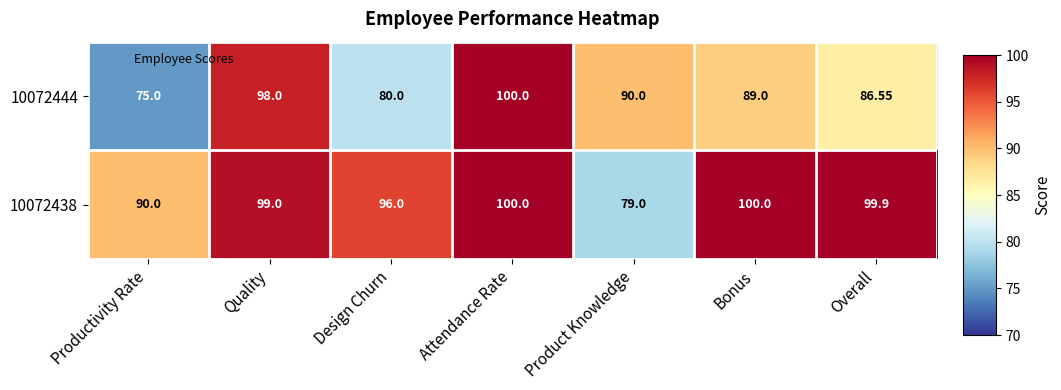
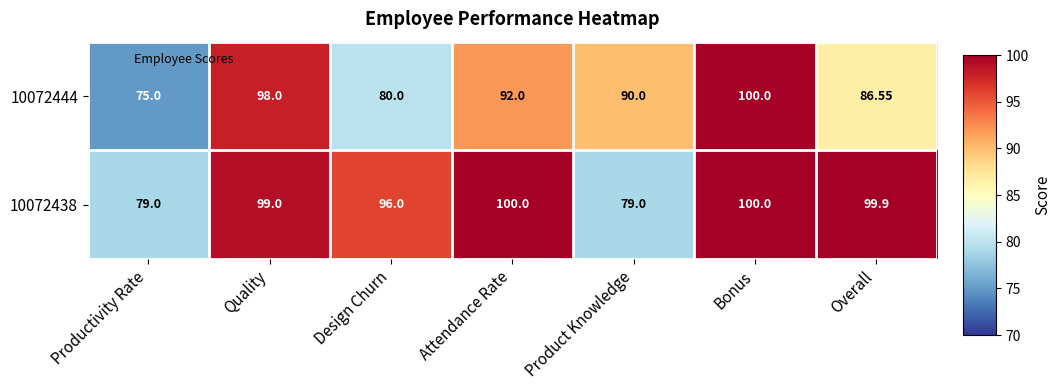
10072444, Attendance Rate: 100.0 -> 92.0
10072444, Bonus: 89.0 -> 100.0
10072438, Productivity Rate: 90.0 -> 79.0
